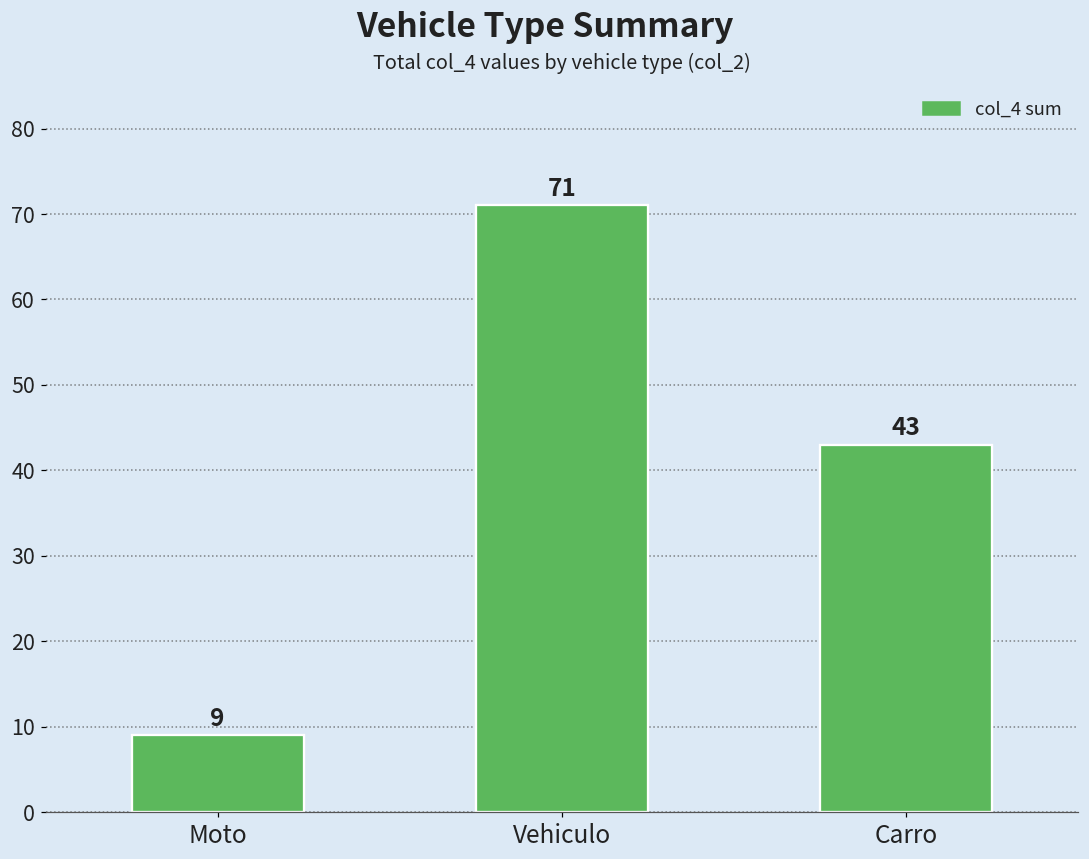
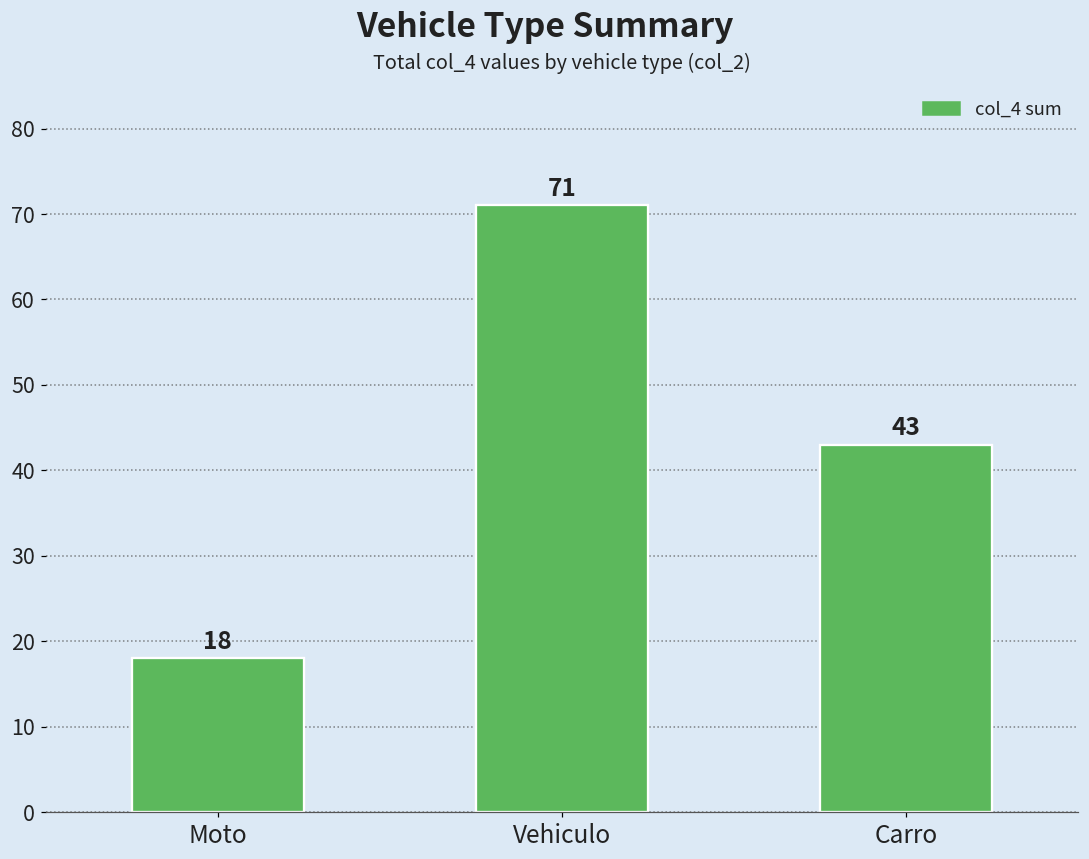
Moto: 9 -> 18
